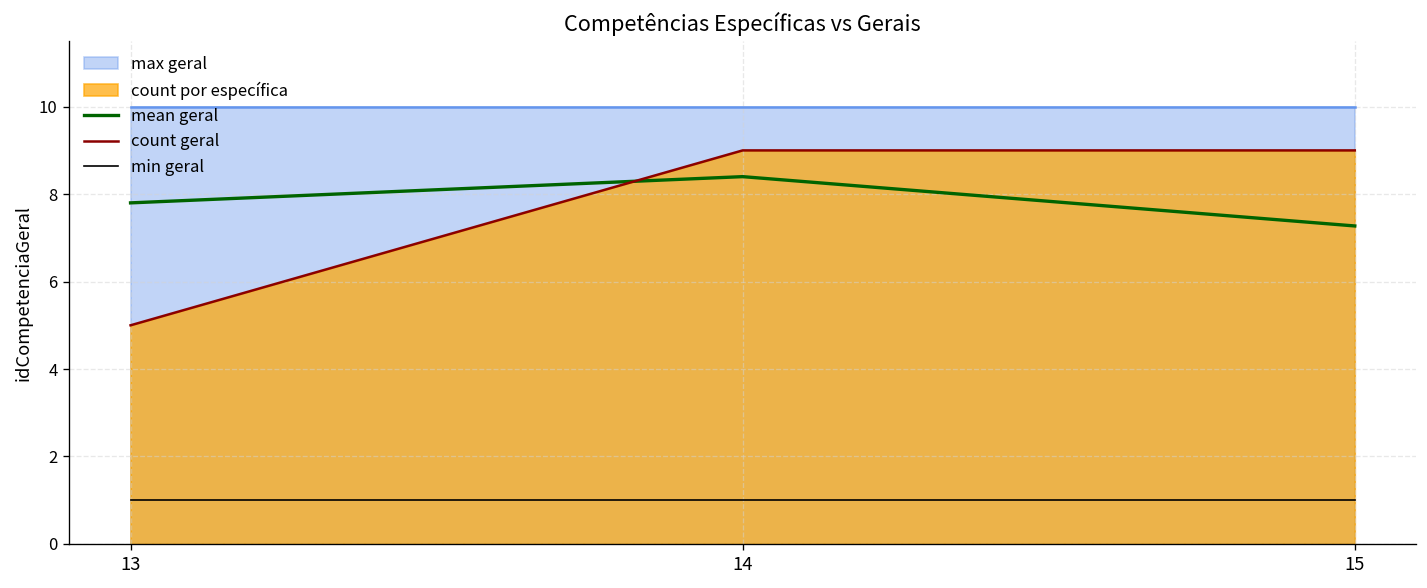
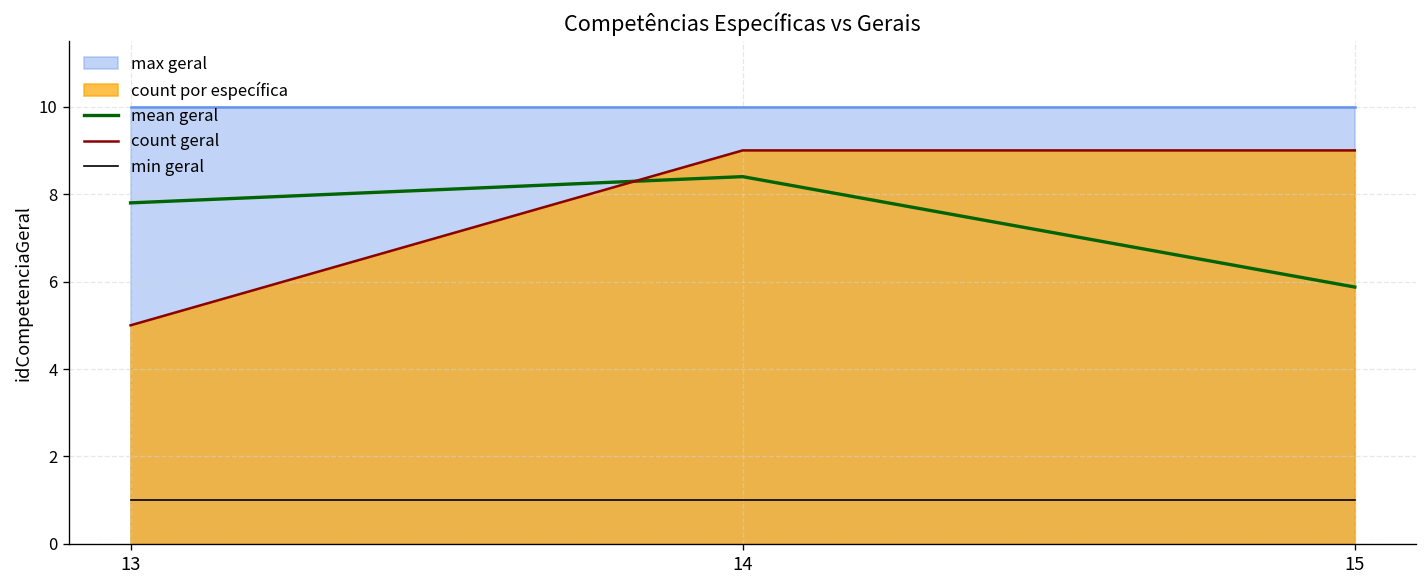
mean geral, 15: 7.3 -> 5.9
